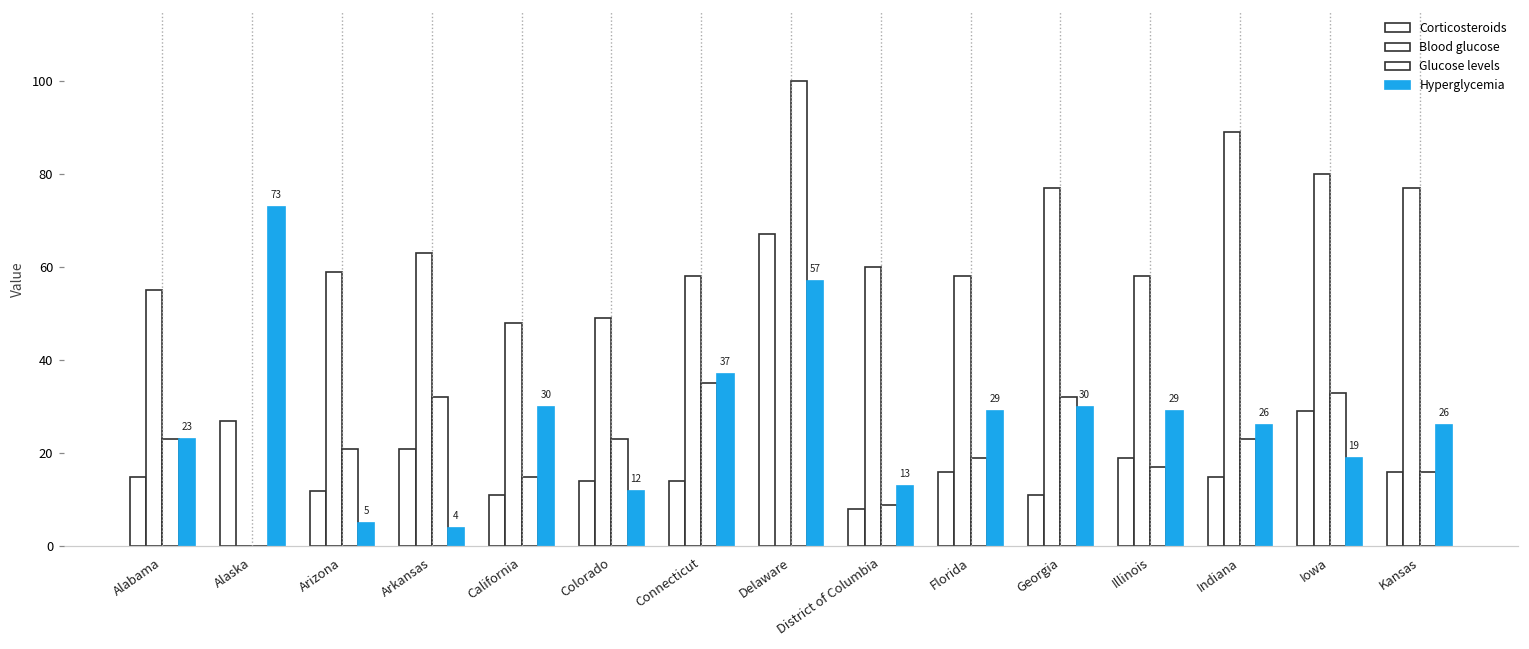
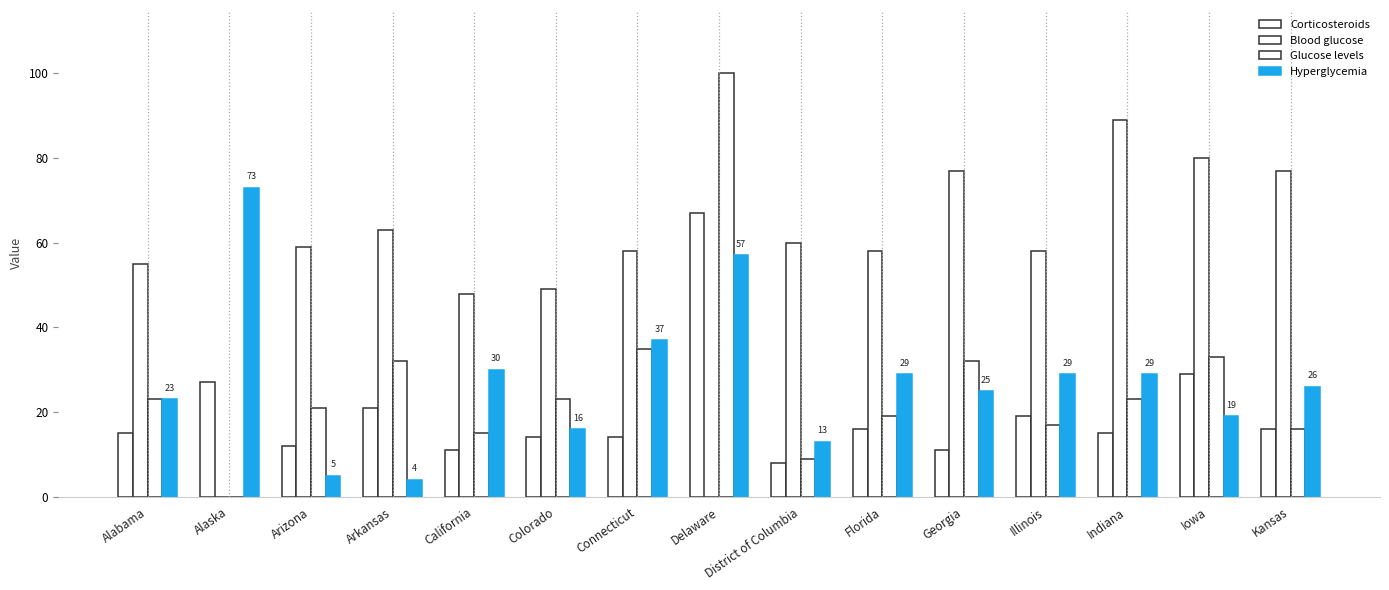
Hyperglycemia, Colorado: 12 -> 16
Hyperglycemia, Georgia: 30 -> 25
Hyperglycemia, Indiana: 26 -> 29
